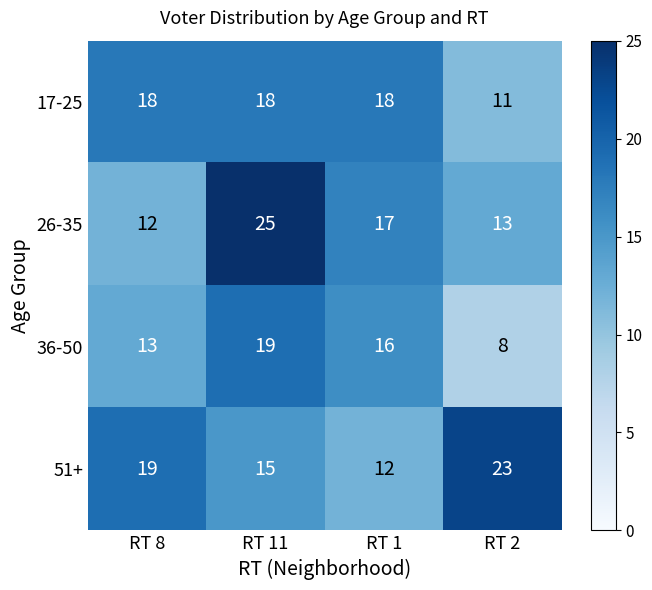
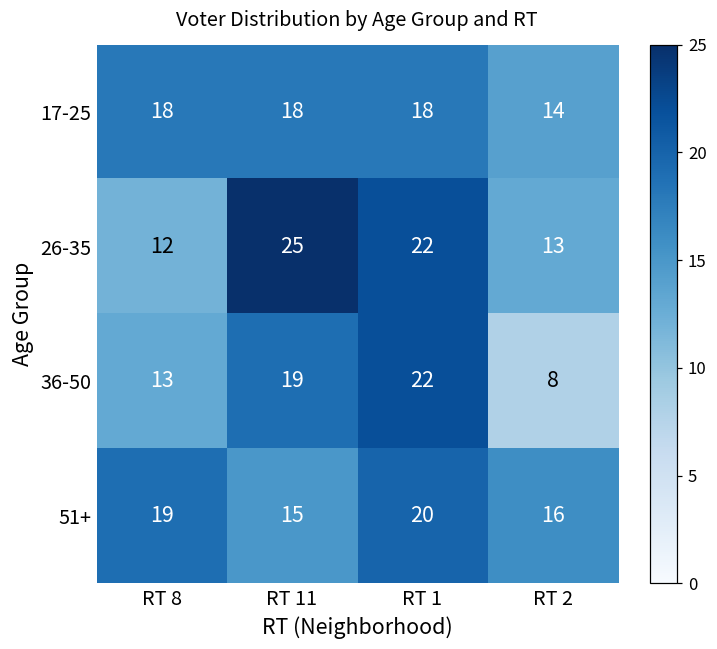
17-25, RT 2: 11 -> 14
26-35, RT 1: 17 -> 22
36-50, RT 1: 16 -> 22
51+, RT 1: 12 -> 20
51+, RT 2: 23 -> 16
